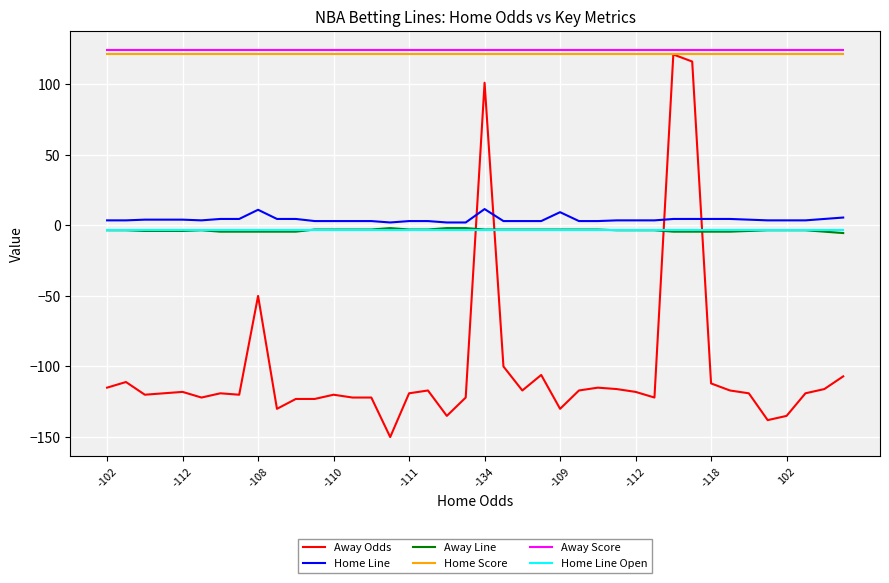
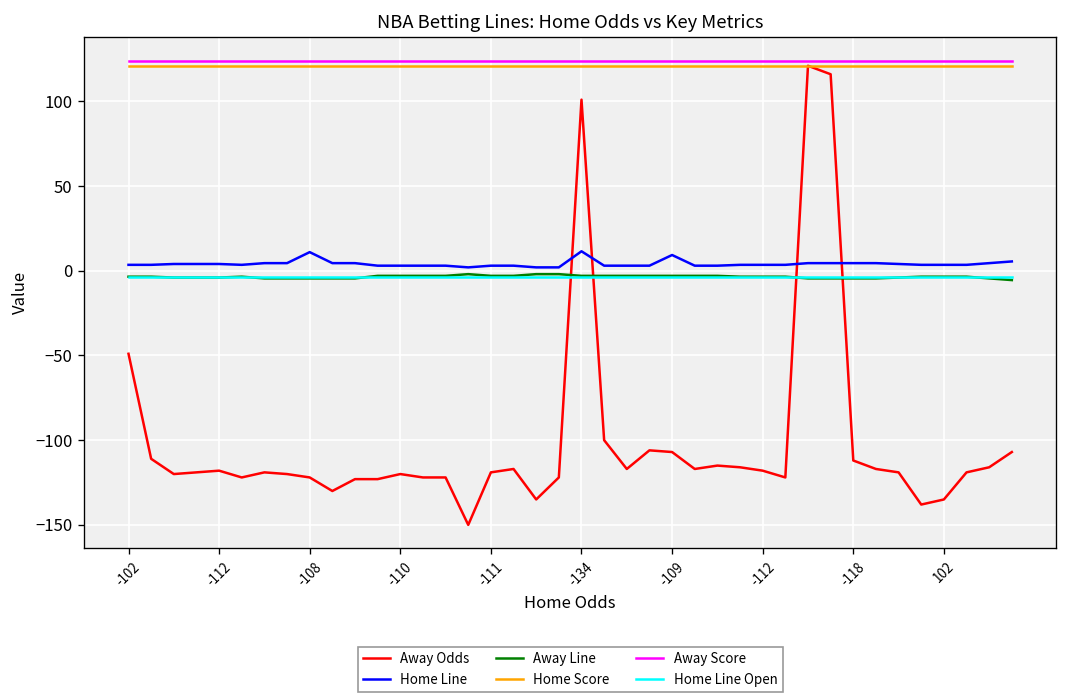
Away Odds, -102: -115 -> -49
Away Odds, -108: -50 -> -122
Away Odds, -109: -130 -> -107
